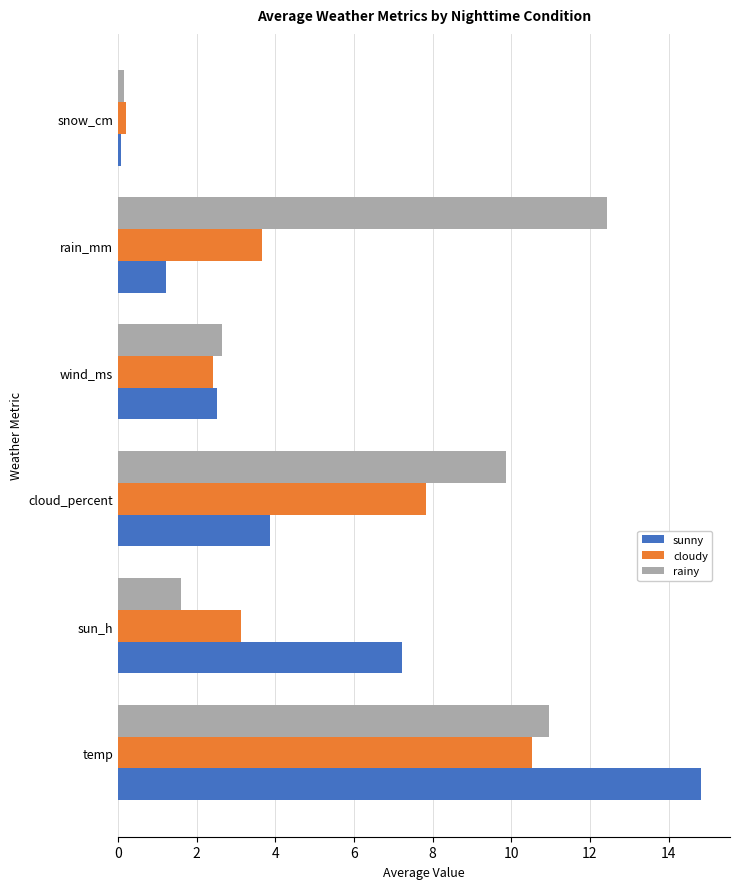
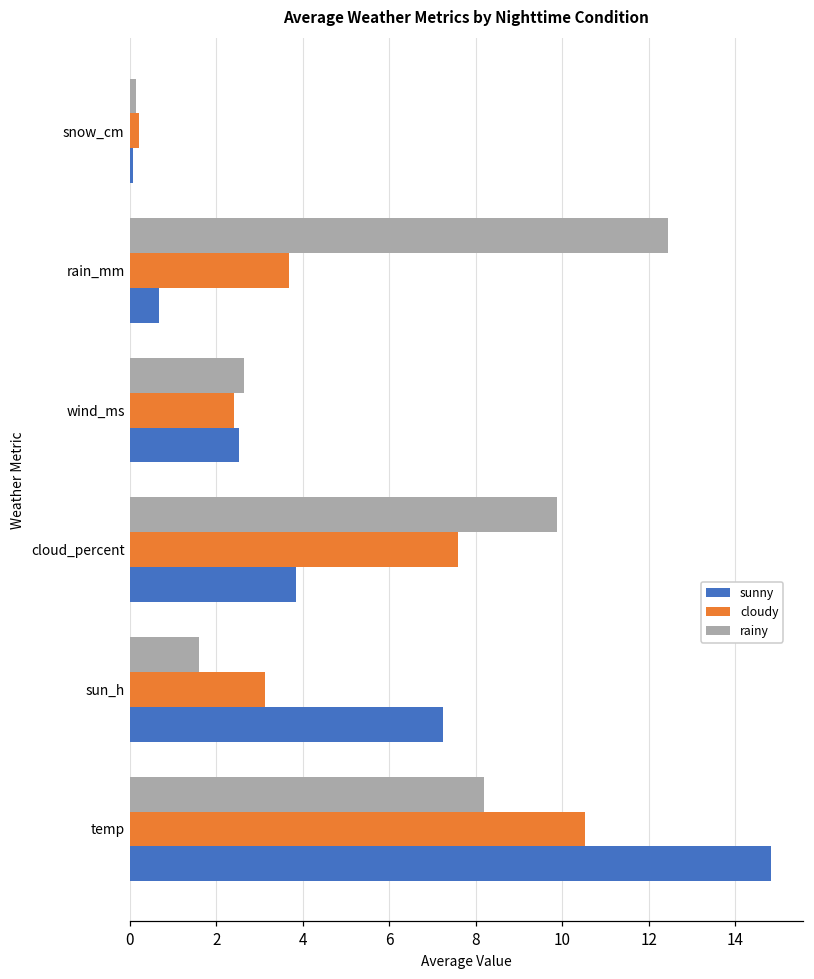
sunny, rain_mm: 1.2 -> 0.7
cloudy, cloud_percent: 7.8 -> 7.6
rainy, temp: 11.0 -> 8.2
